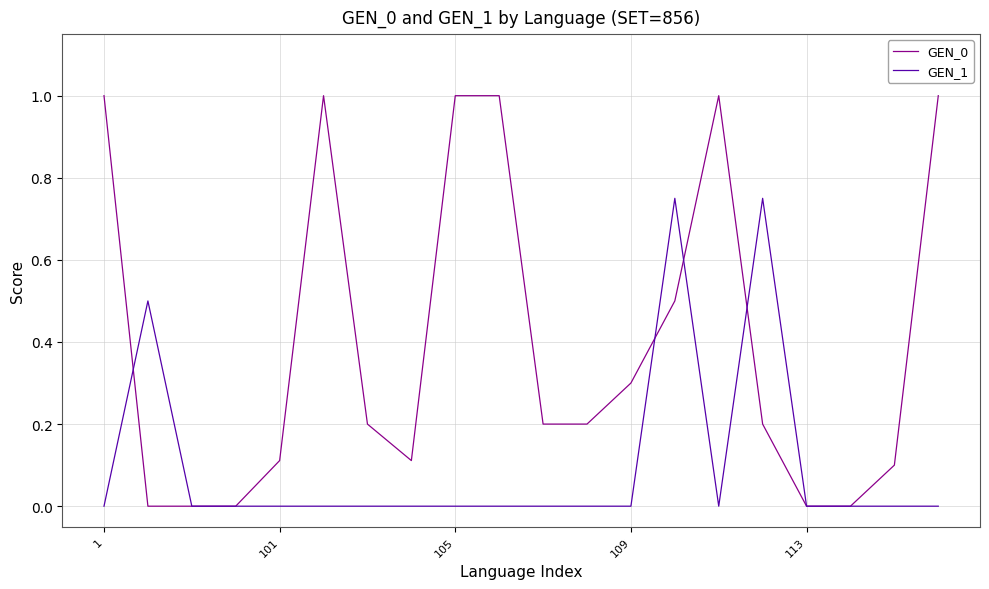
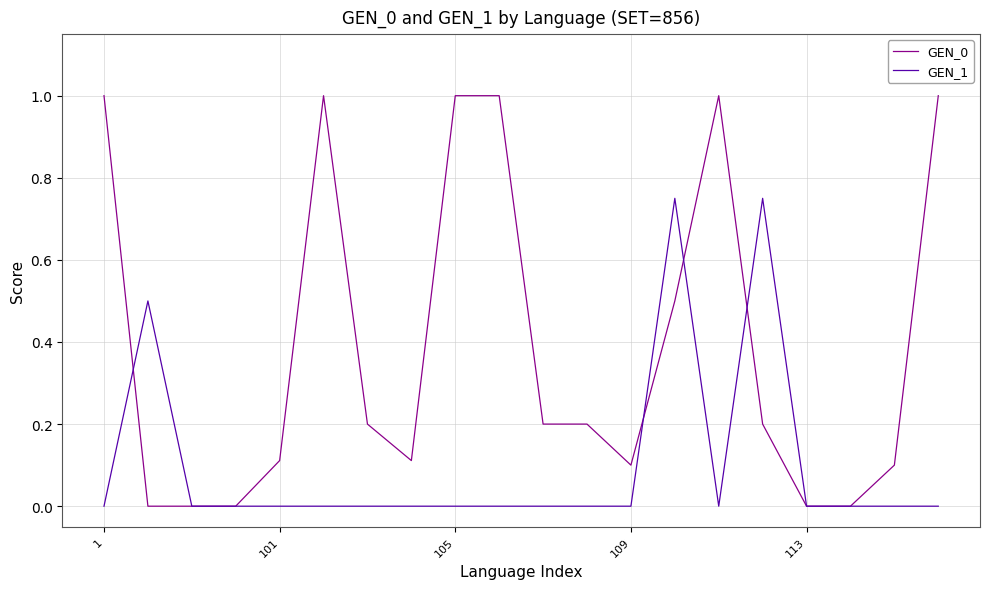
GEN_0, 109: 0.3 -> 0.1
